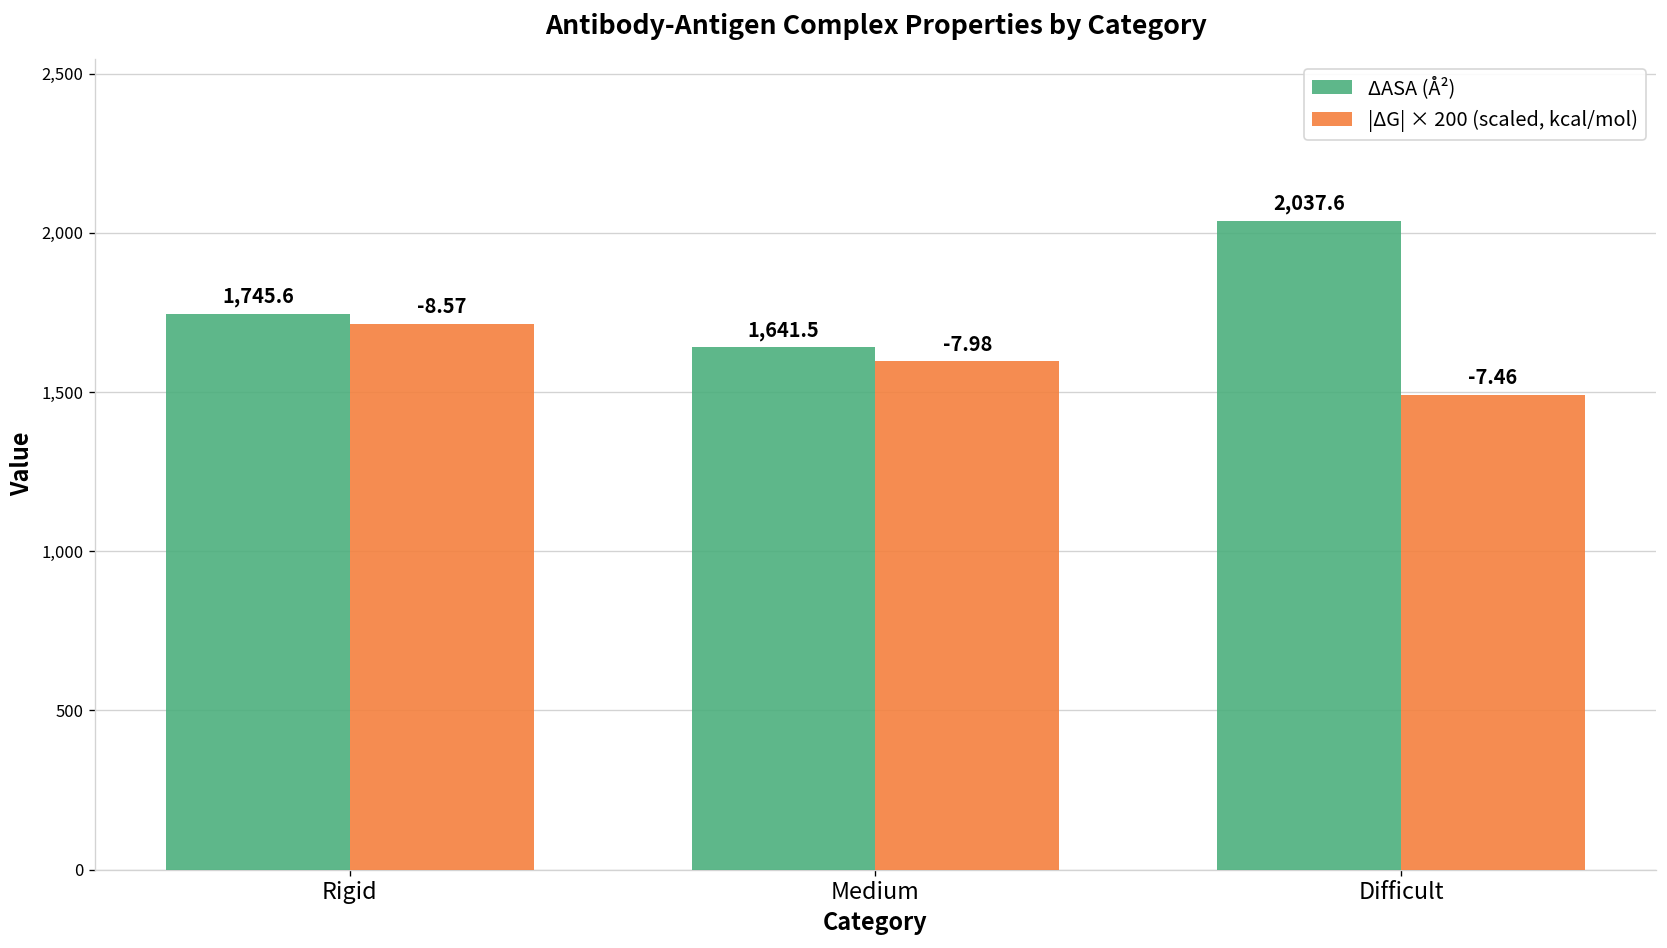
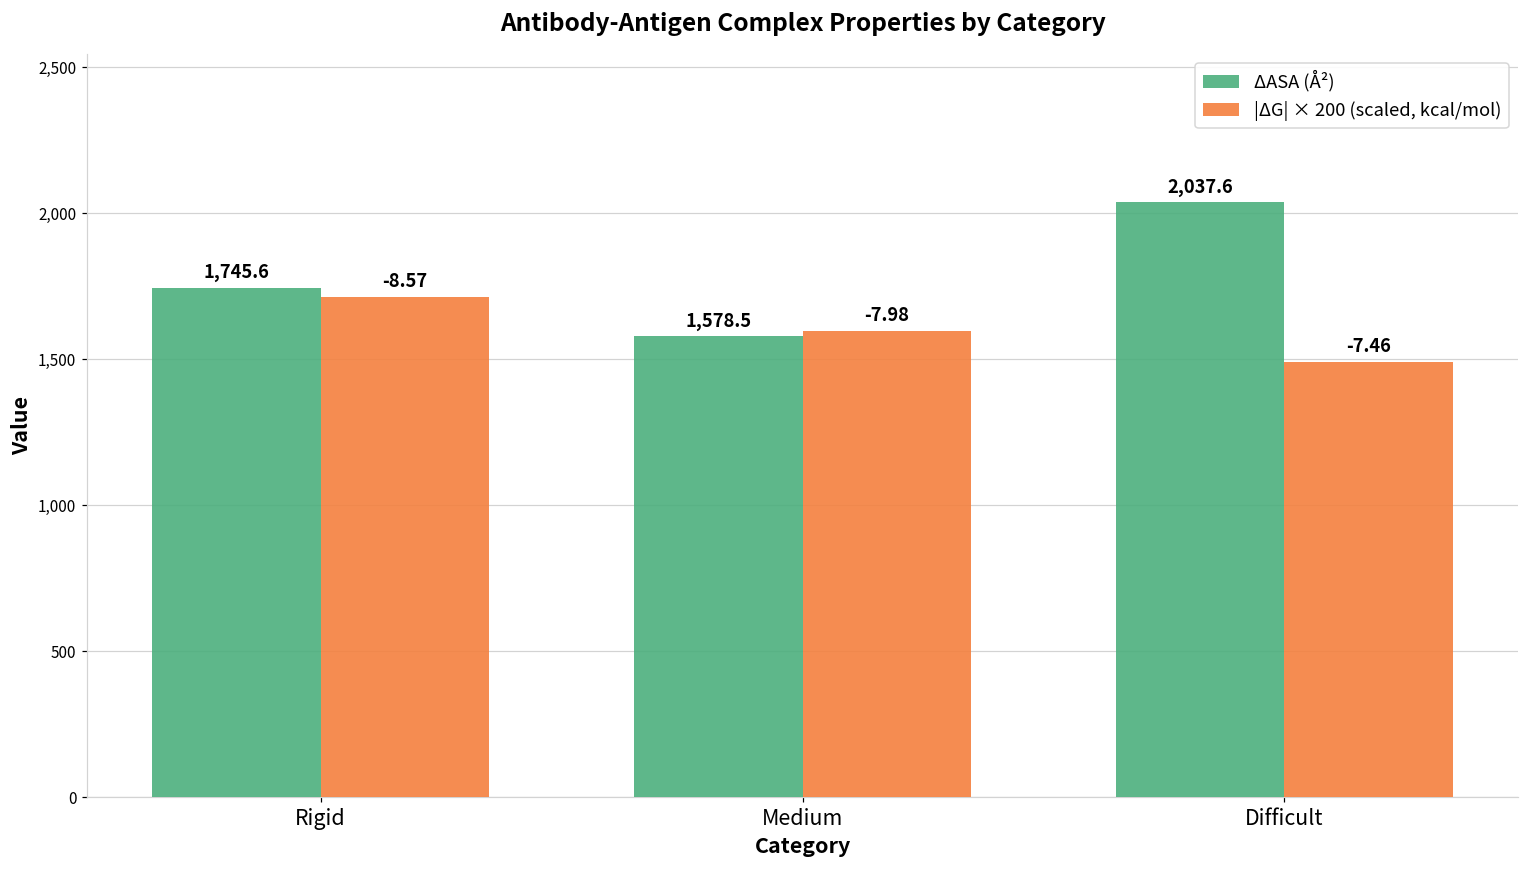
ΔASA (Å²), Medium: 1,641.5 -> 1,578.5
